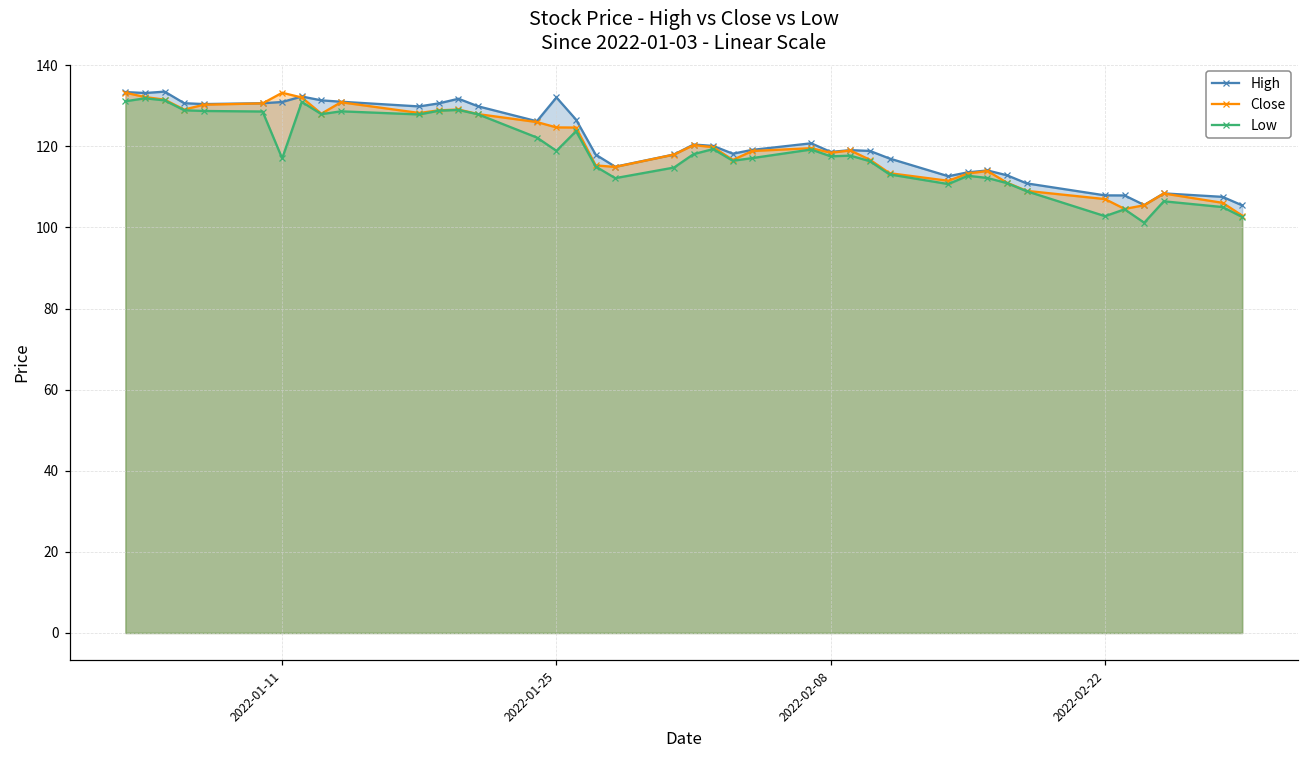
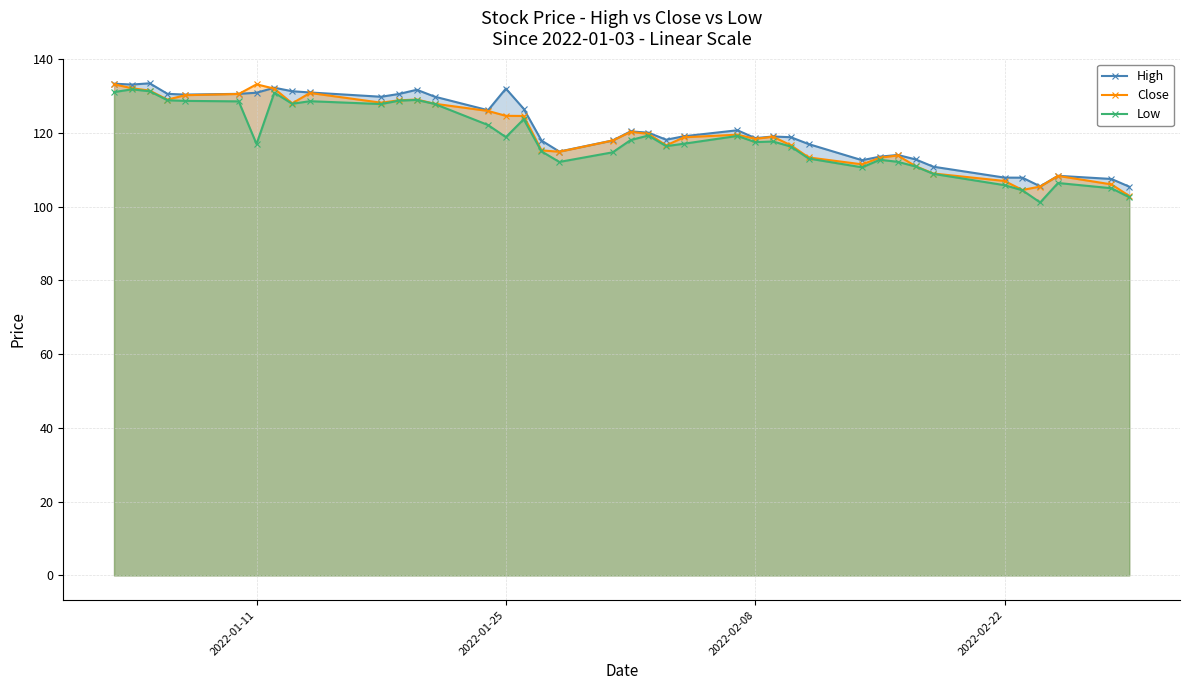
Low, 2022-02-22: 103 -> 106
